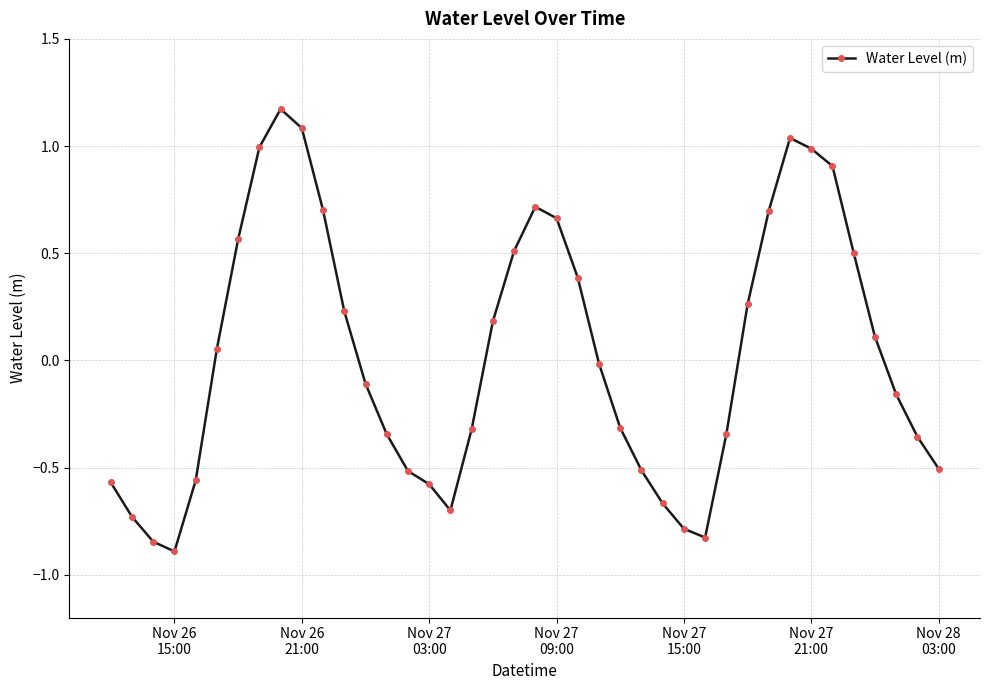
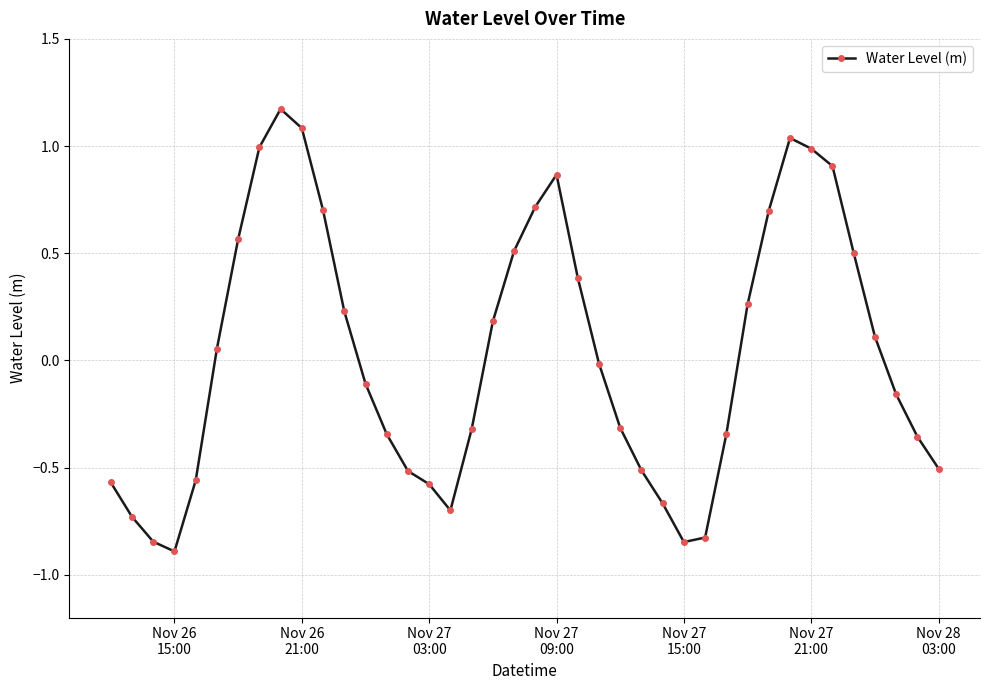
Nov 27 09:00: 0.66 -> 0.87
Nov 27 15:00: -0.79 -> -0.85
